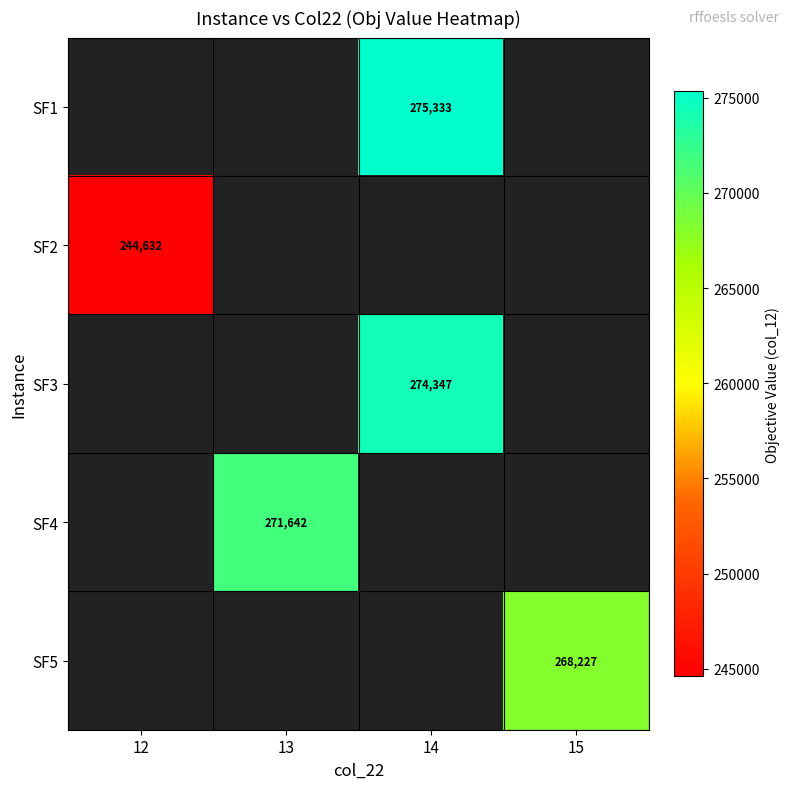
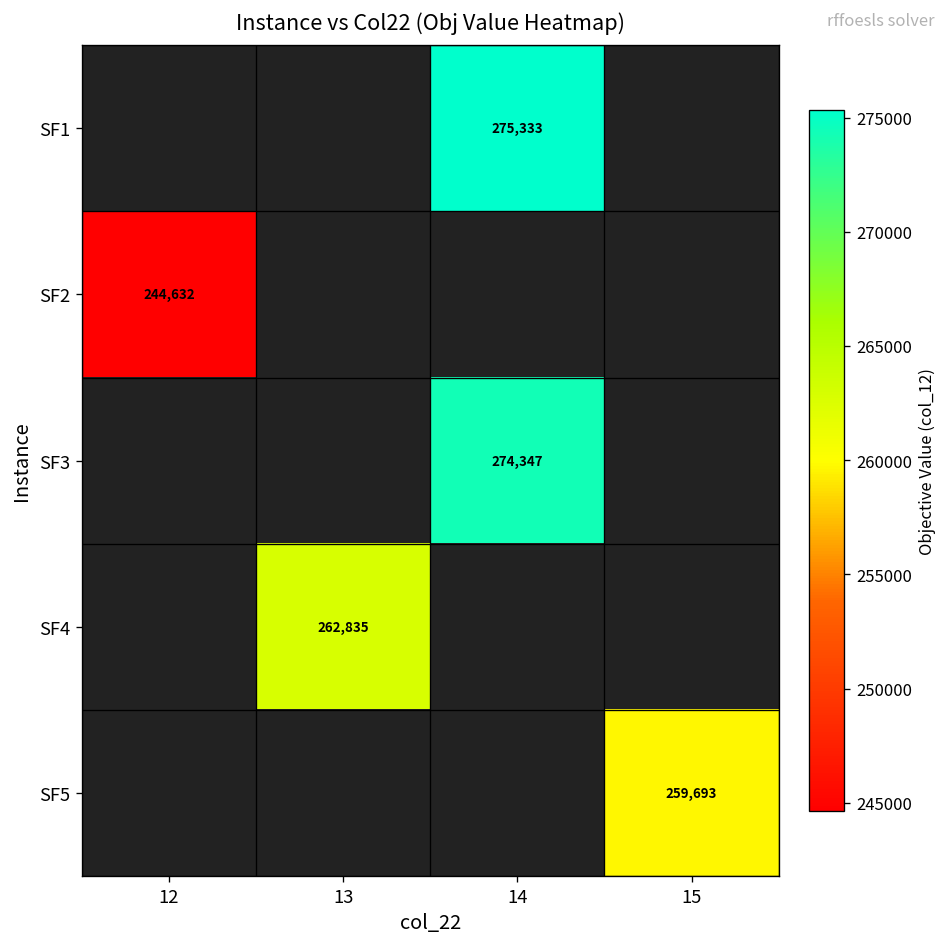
SF4, 13: 271,642 -> 262,835
SF5, 15: 268,227 -> 259,693
